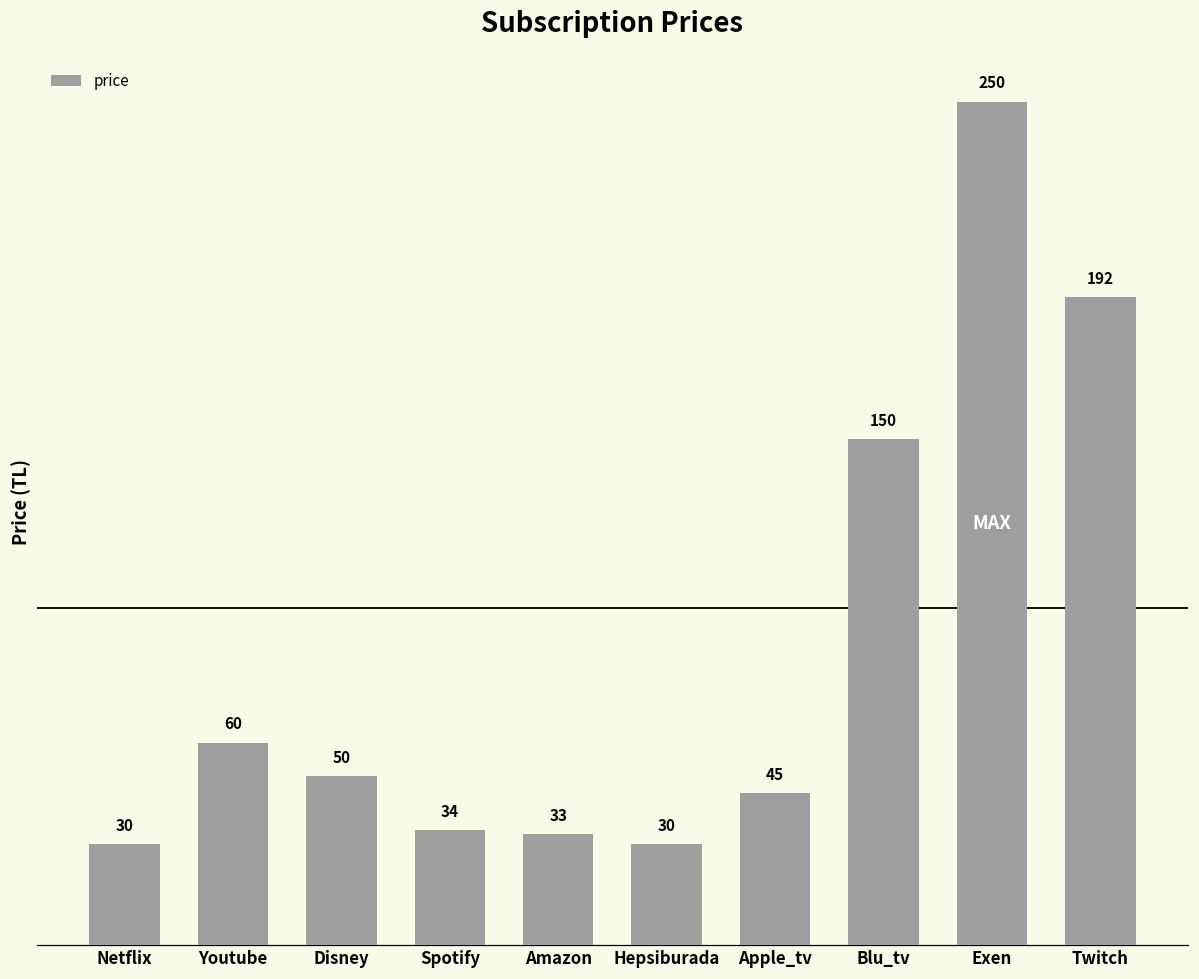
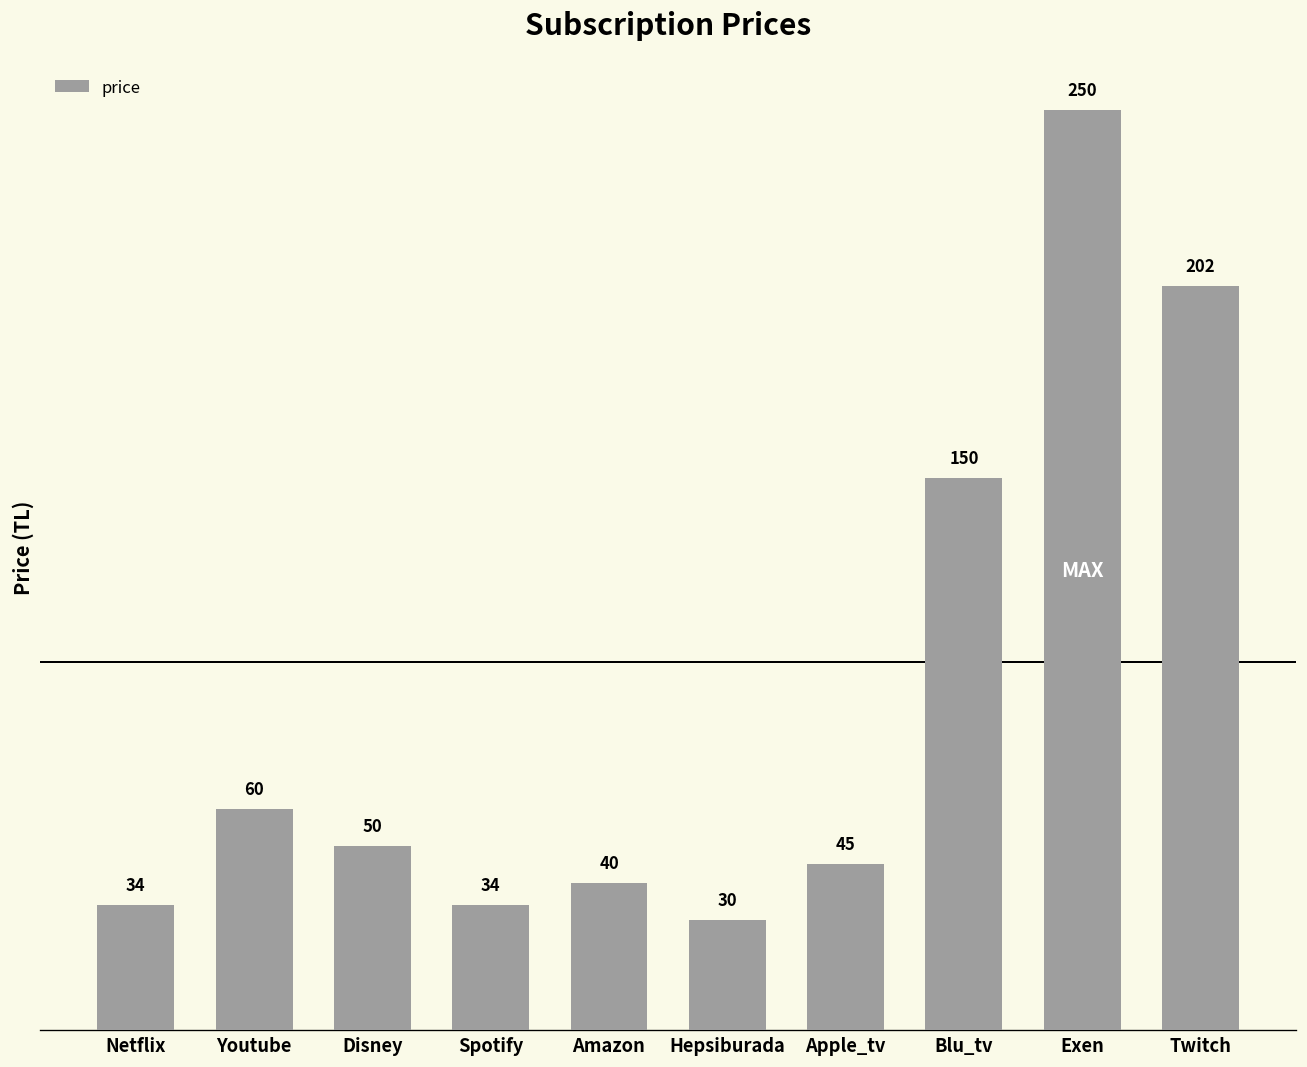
Netflix: 30 -> 34
Amazon: 33 -> 40
Twitch: 192 -> 202
